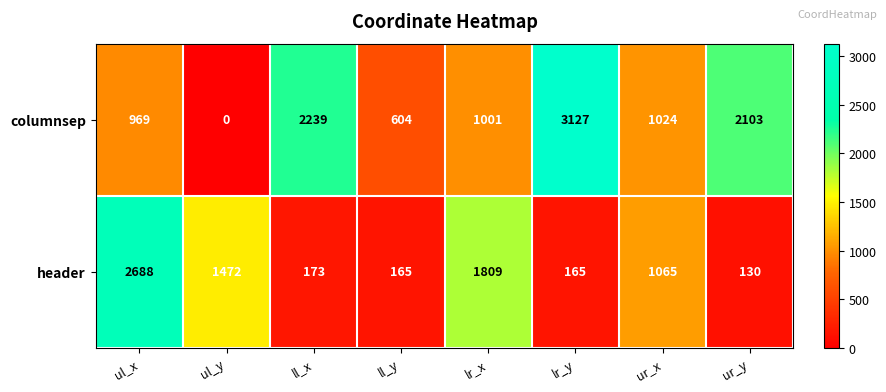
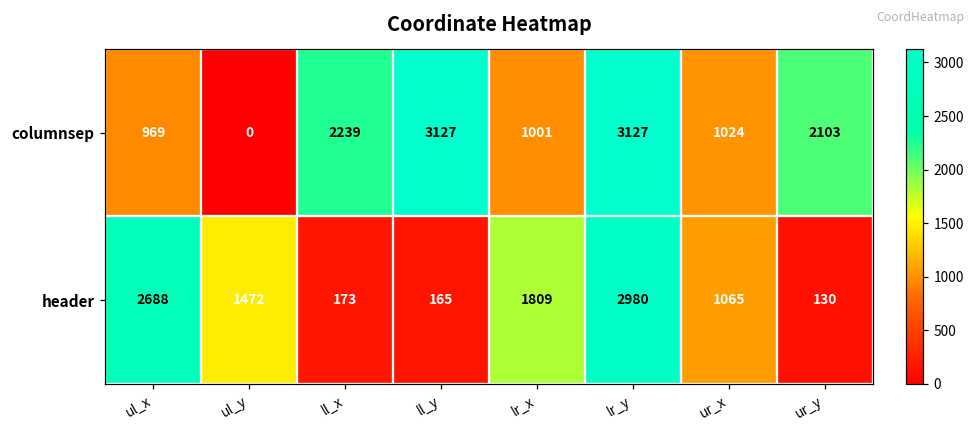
columnsep, ll_y: 604 -> 3127
header, lr_y: 165 -> 2980
